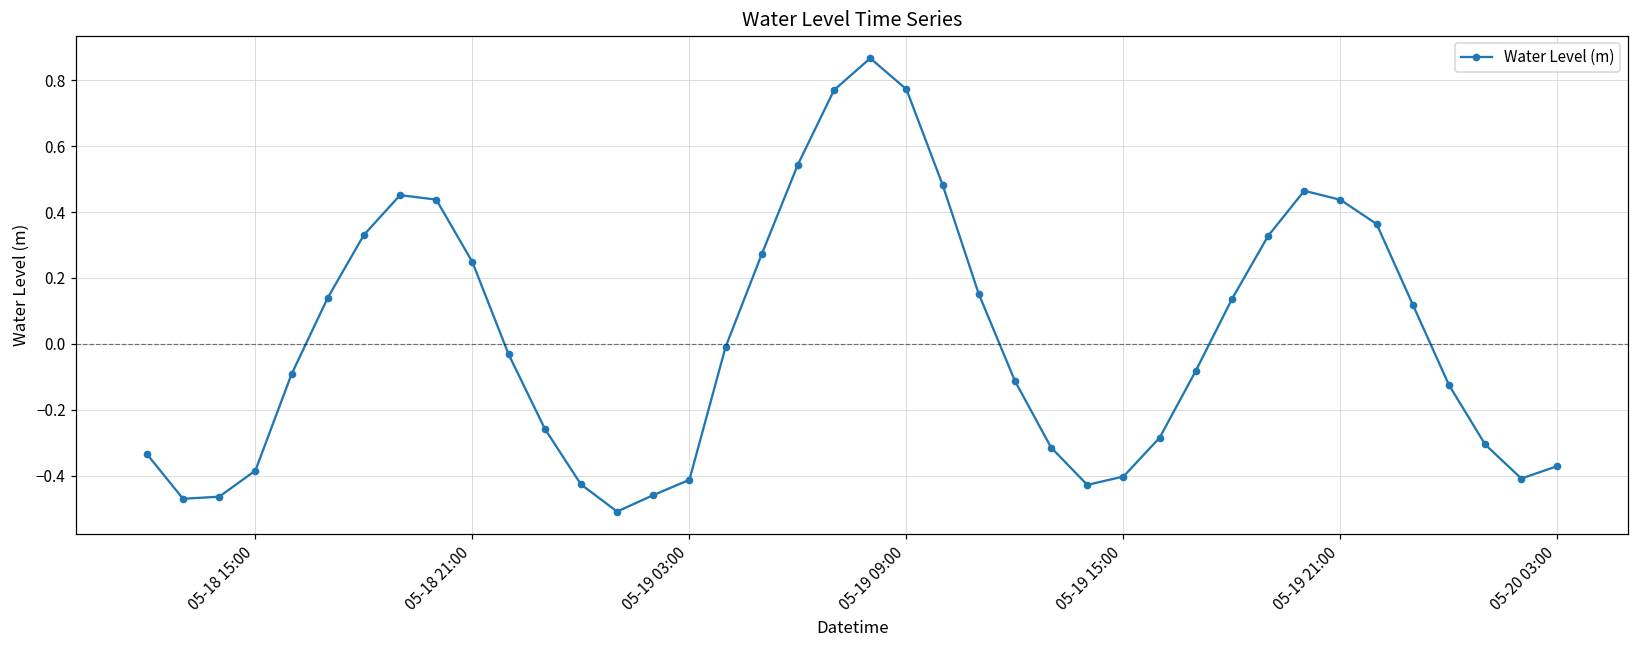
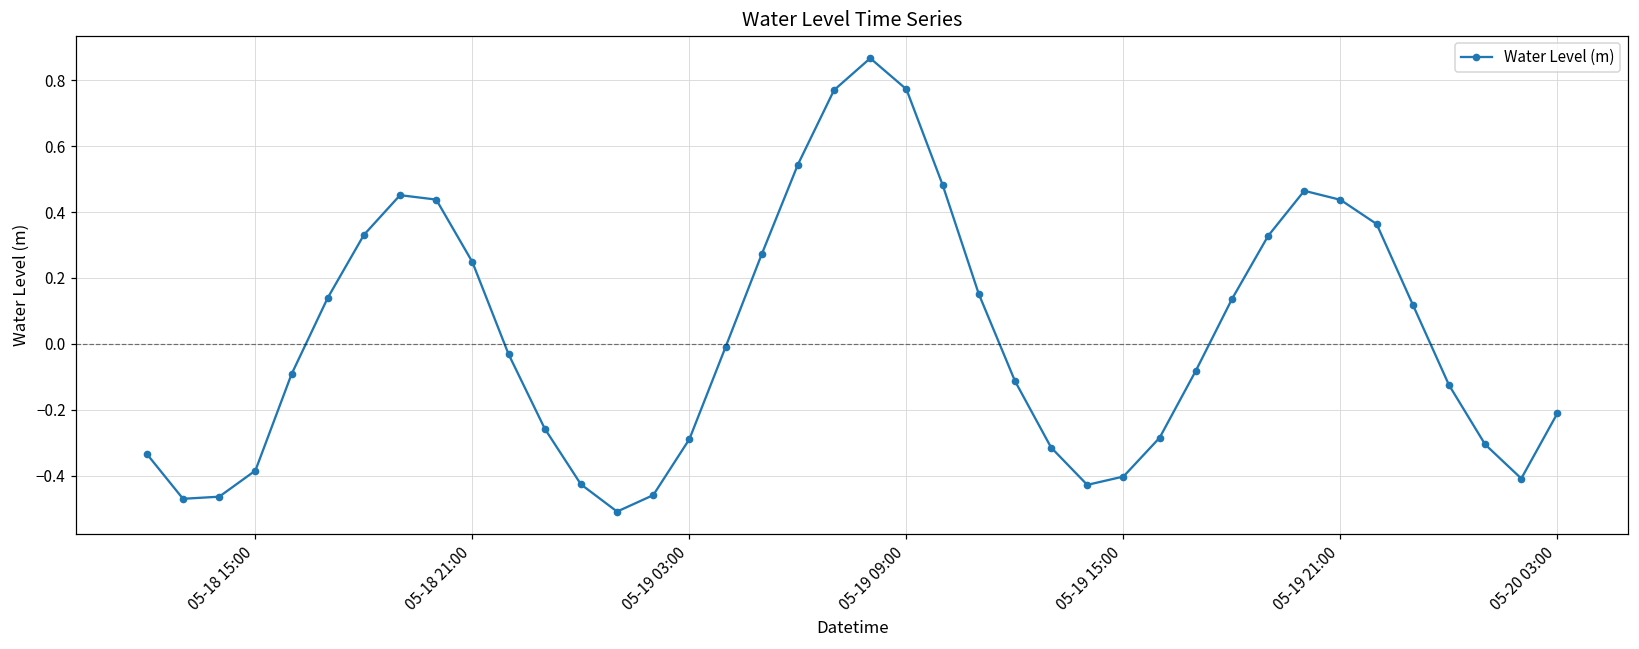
05-19 03:00: -0.41 -> -0.29
05-20 03:00: -0.37 -> -0.21
